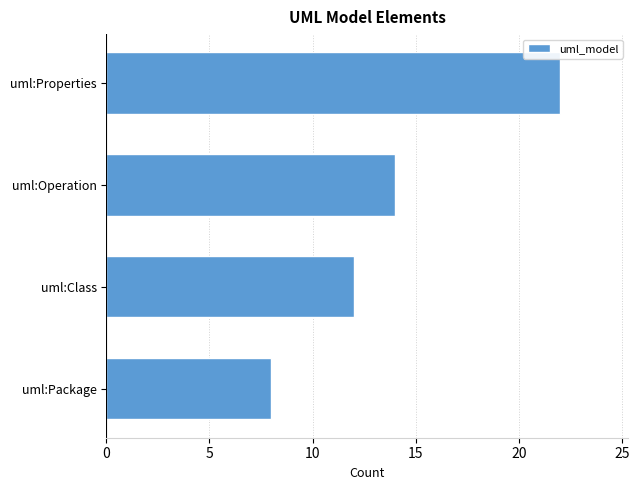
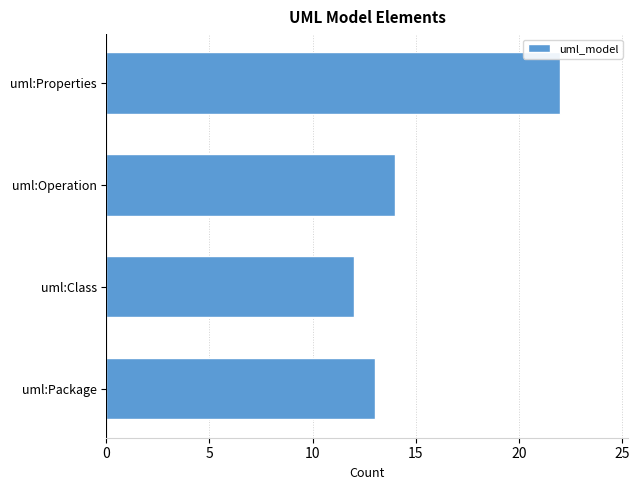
uml:Package: 8 -> 13
